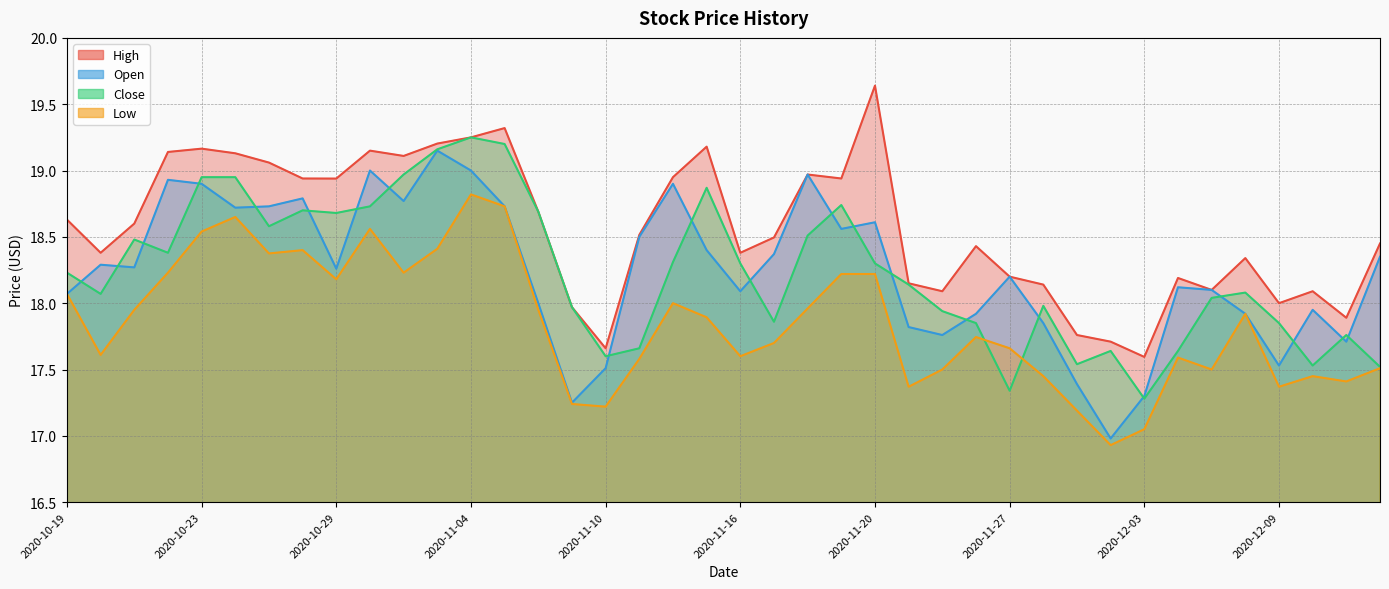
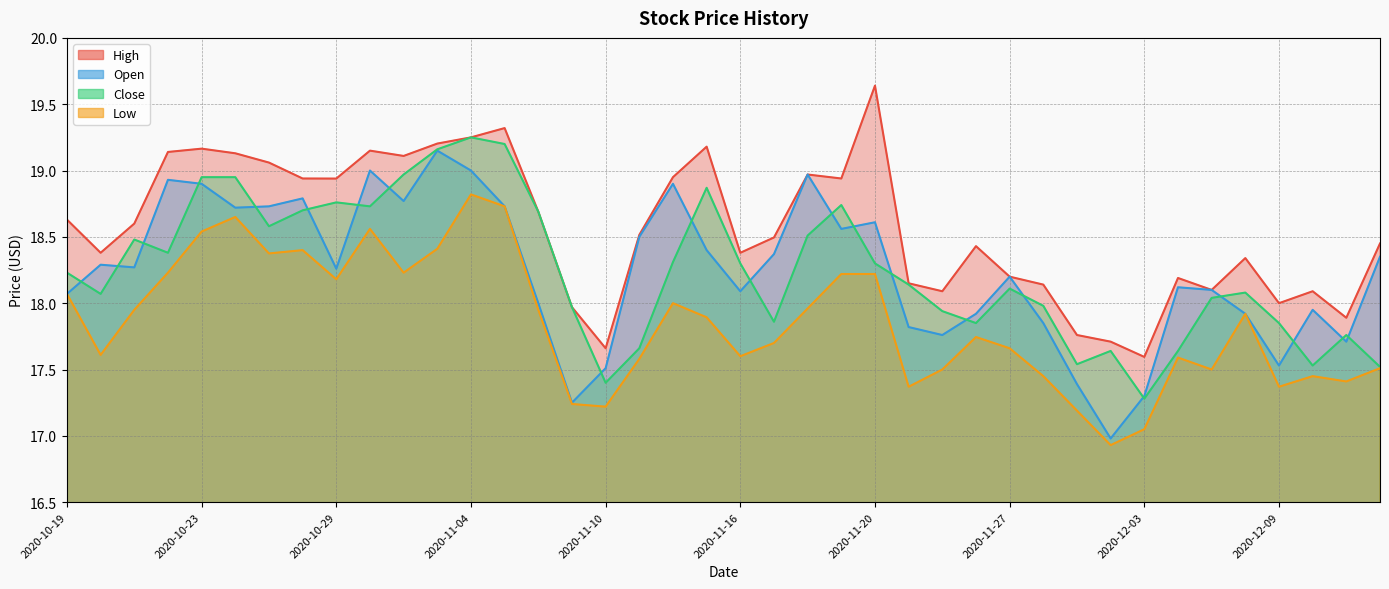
Close, 2020-10-29: 18.68 -> 18.76
Close, 2020-11-10: 17.6 -> 17.4
Close, 2020-11-27: 17.34 -> 18.11
